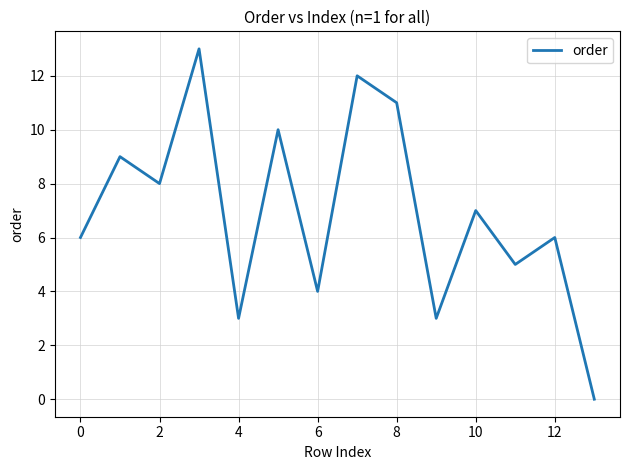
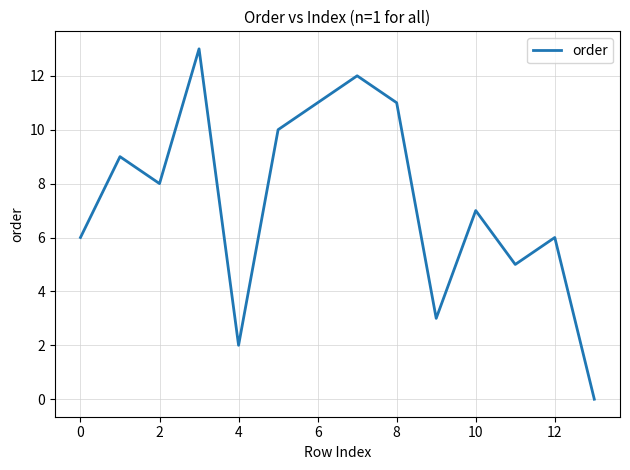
4: 3 -> 2
6: 4 -> 11
